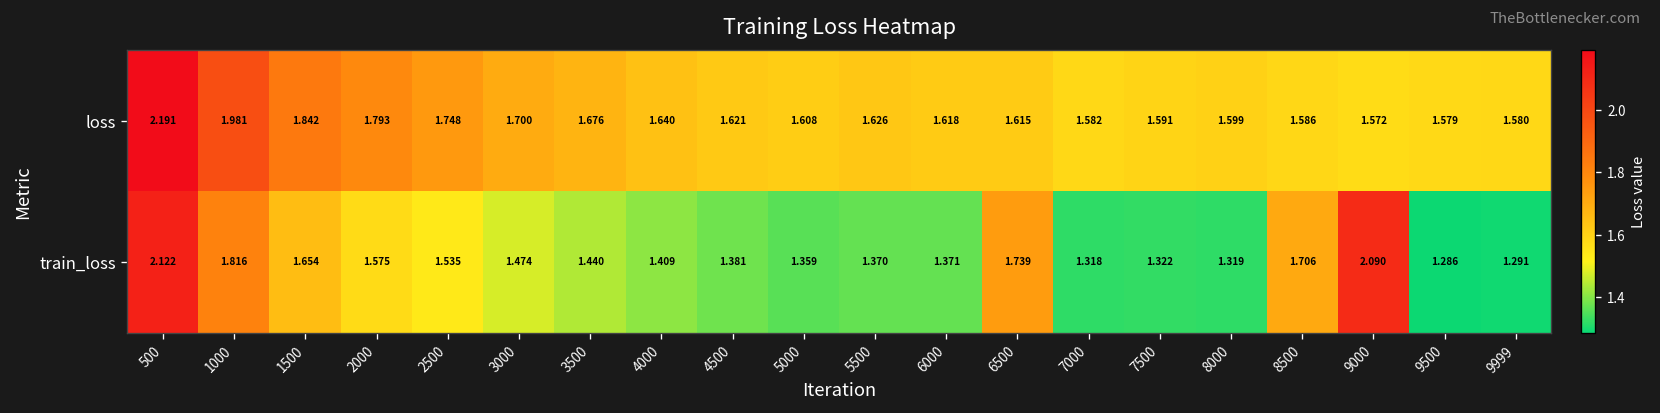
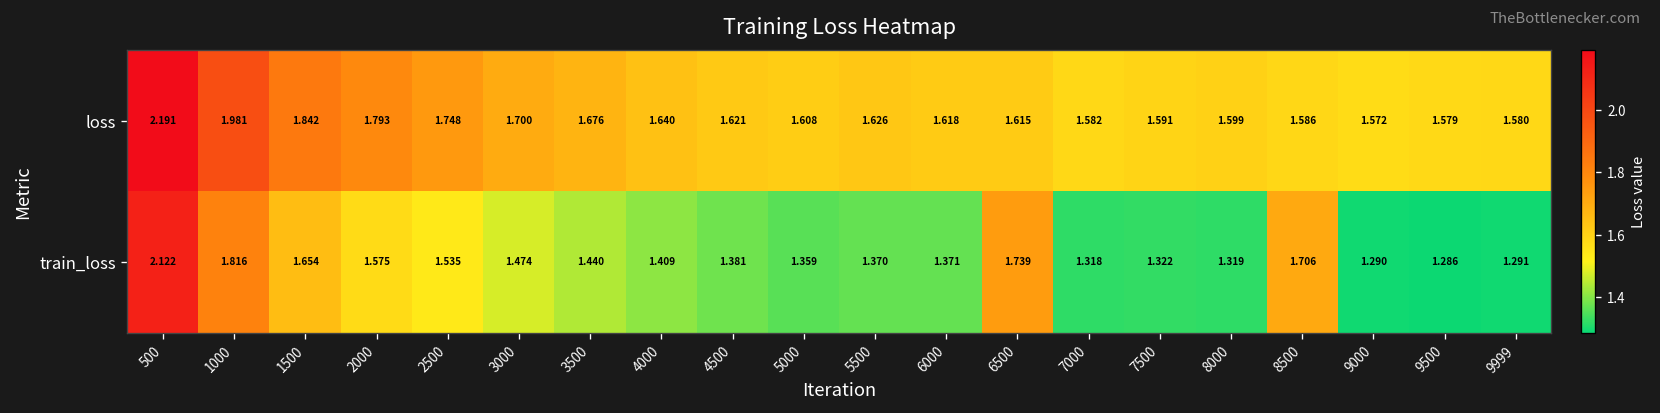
train_loss, 9000: 2.090 -> 1.290
